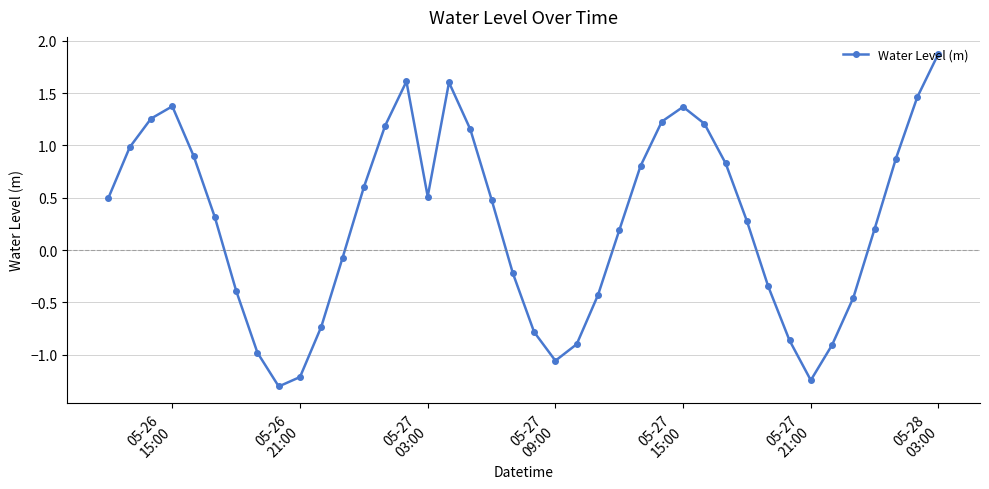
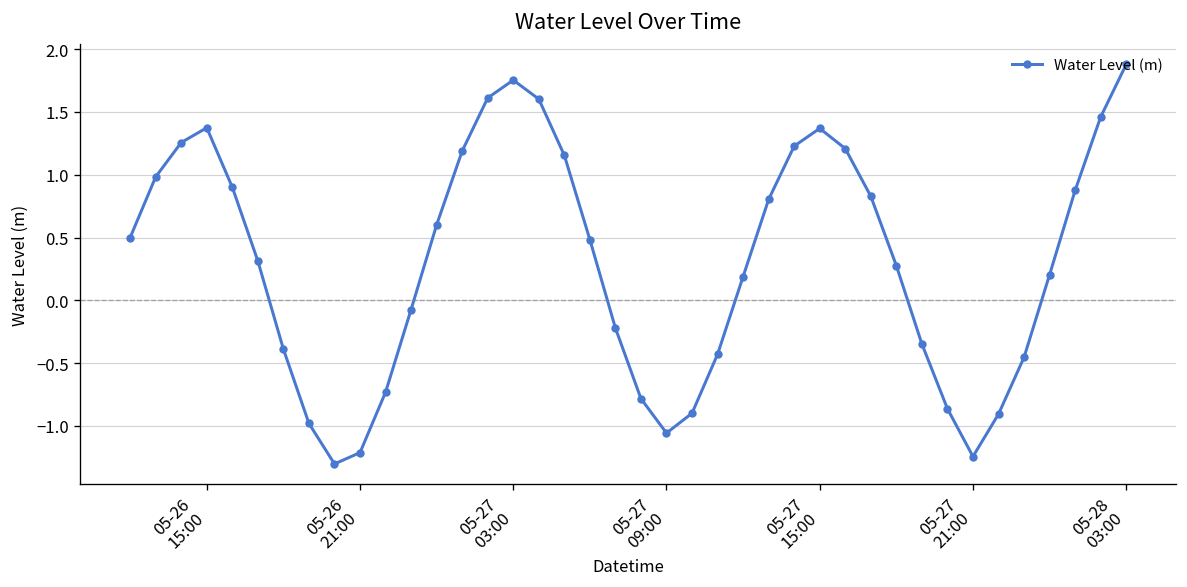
05-27 03:00: 0.51 -> 1.75
